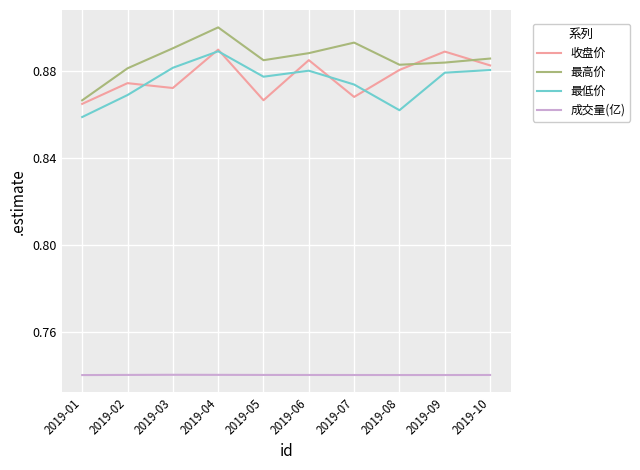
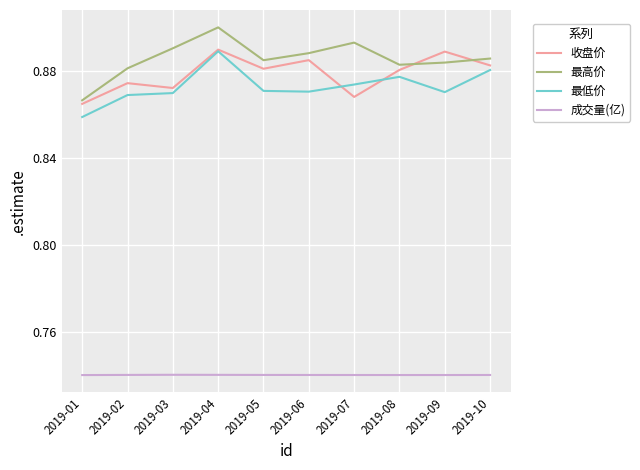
最低价, 2019-03: 0.881 -> 0.870
收盘价, 2019-05: 0.866 -> 0.881
最低价, 2019-05: 0.877 -> 0.871
最低价, 2019-06: 0.880 -> 0.870
最低价, 2019-08: 0.862 -> 0.877
最低价, 2019-09: 0.879 -> 0.870
